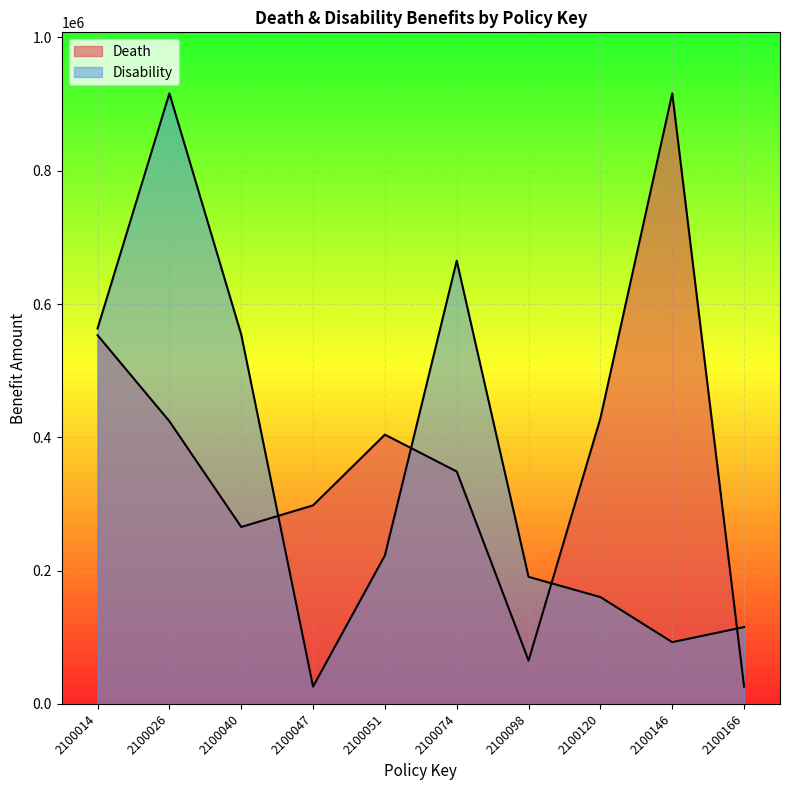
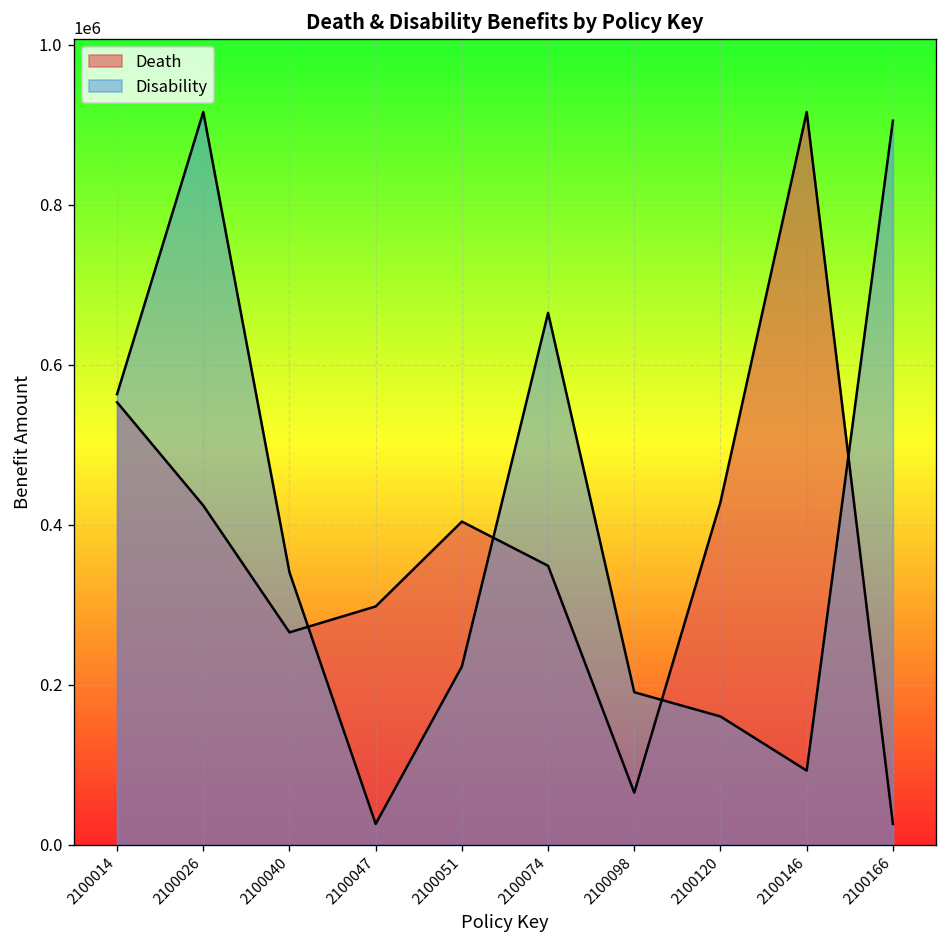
Disability, 2100040: 550000 -> 340000
Disability, 2100166: 120000 -> 910000
